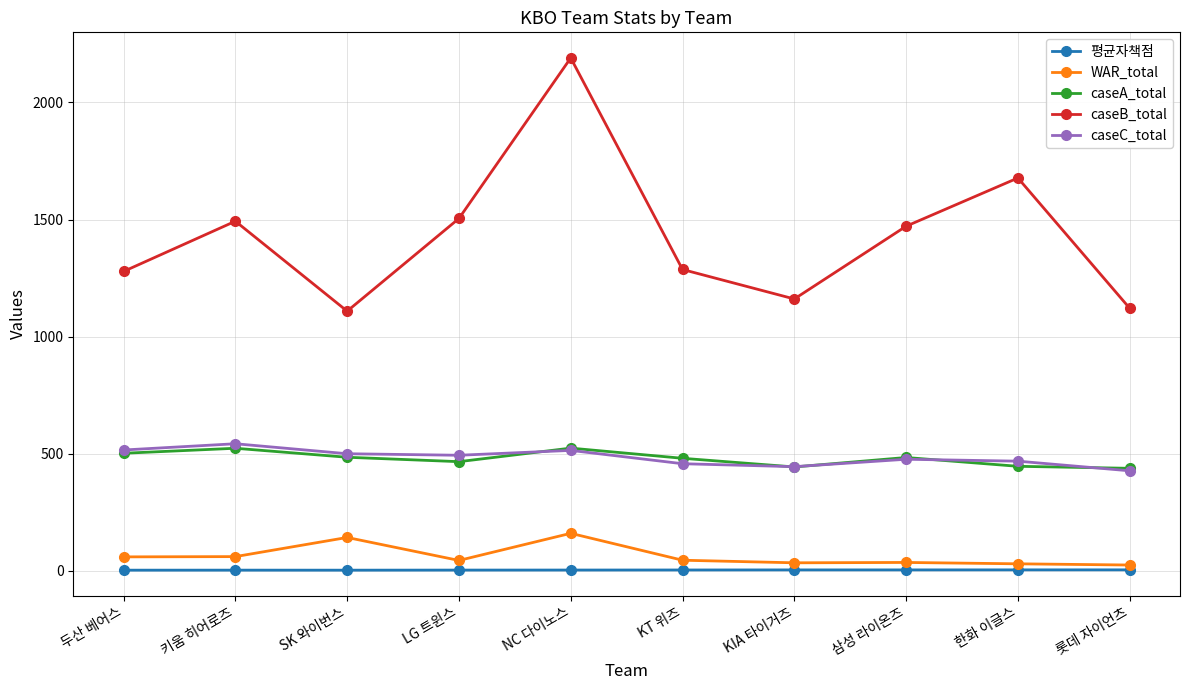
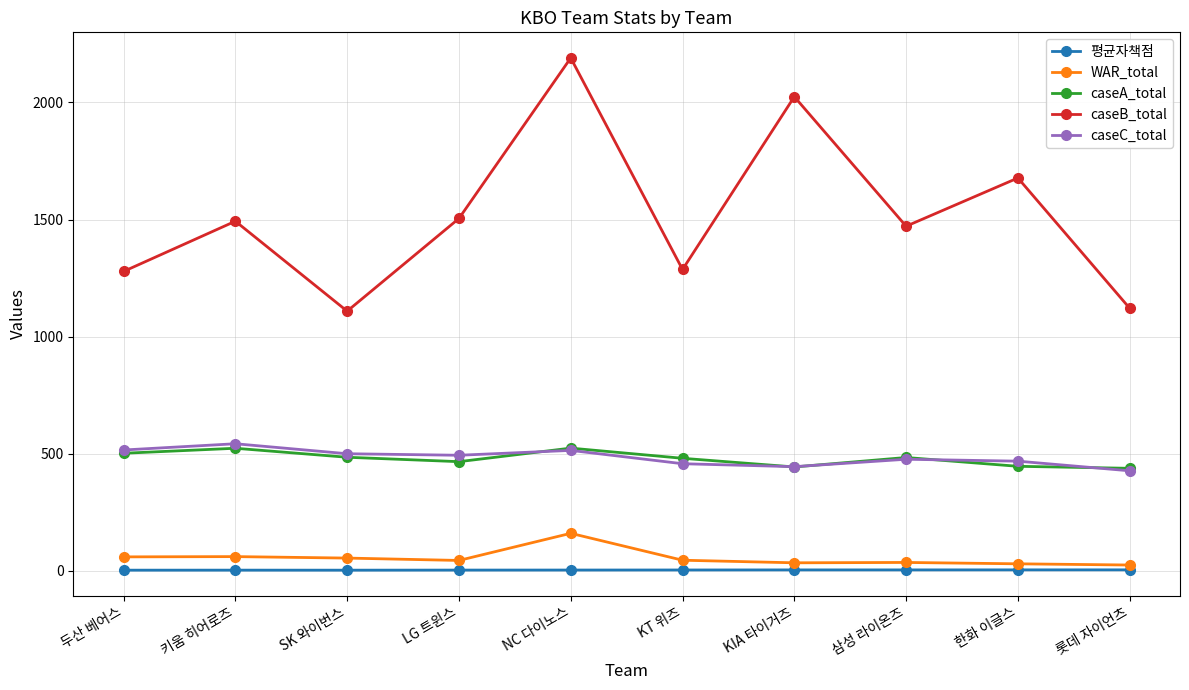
WAR_total, SK 와이번스: 140 -> 60
caseB_total, KIA 타이거즈: 1160 -> 2020
